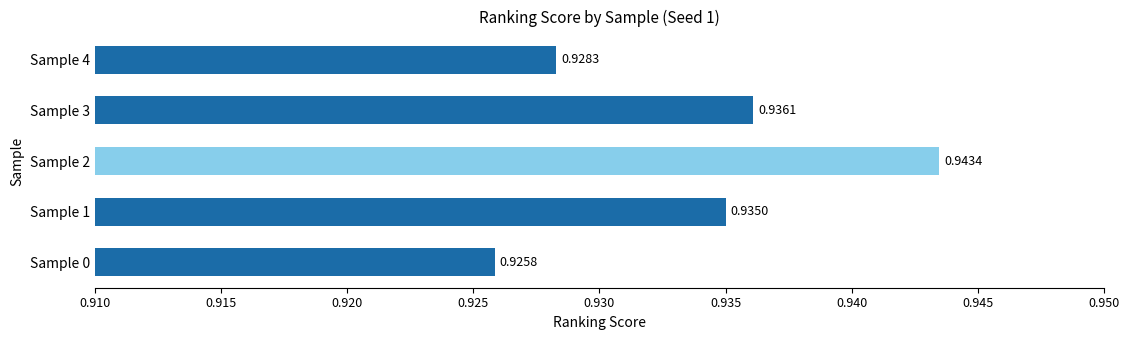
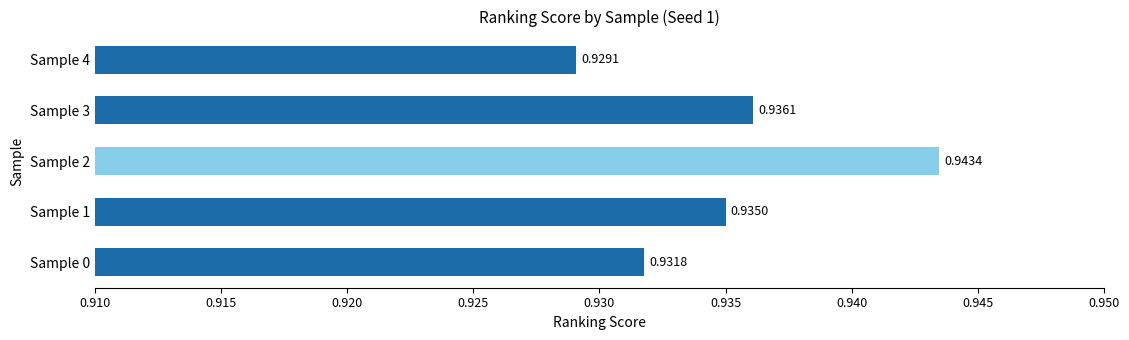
Sample 4: 0.9283 -> 0.9291
Sample 0: 0.9258 -> 0.9318
